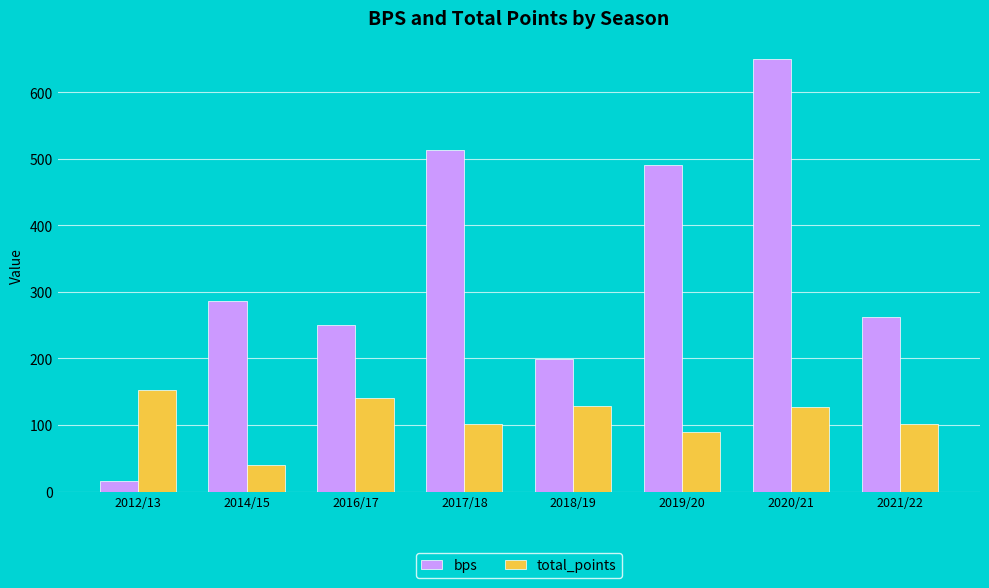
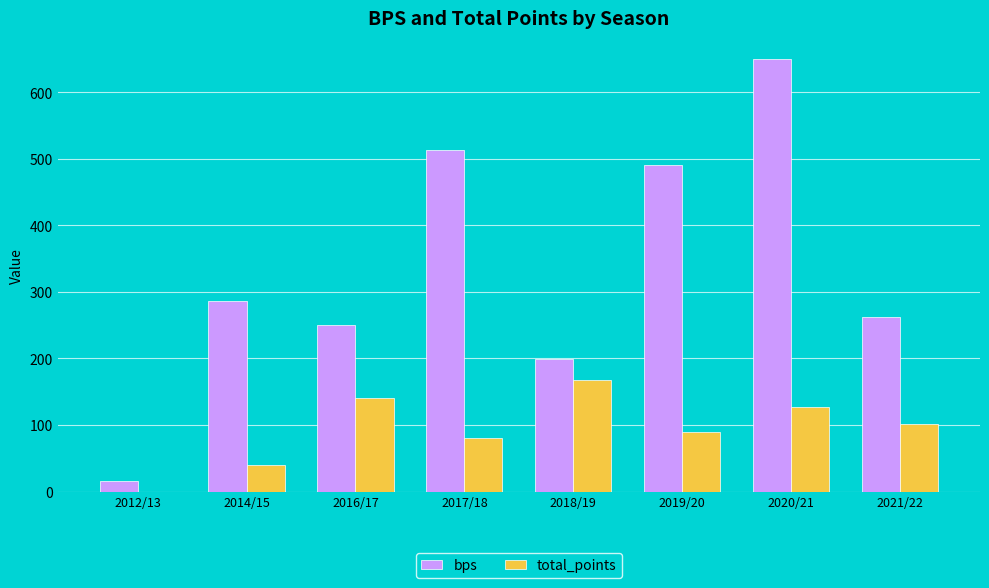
total_points, 2012/13: 150 -> 0
total_points, 2017/18: 100 -> 80
total_points, 2018/19: 130 -> 170
